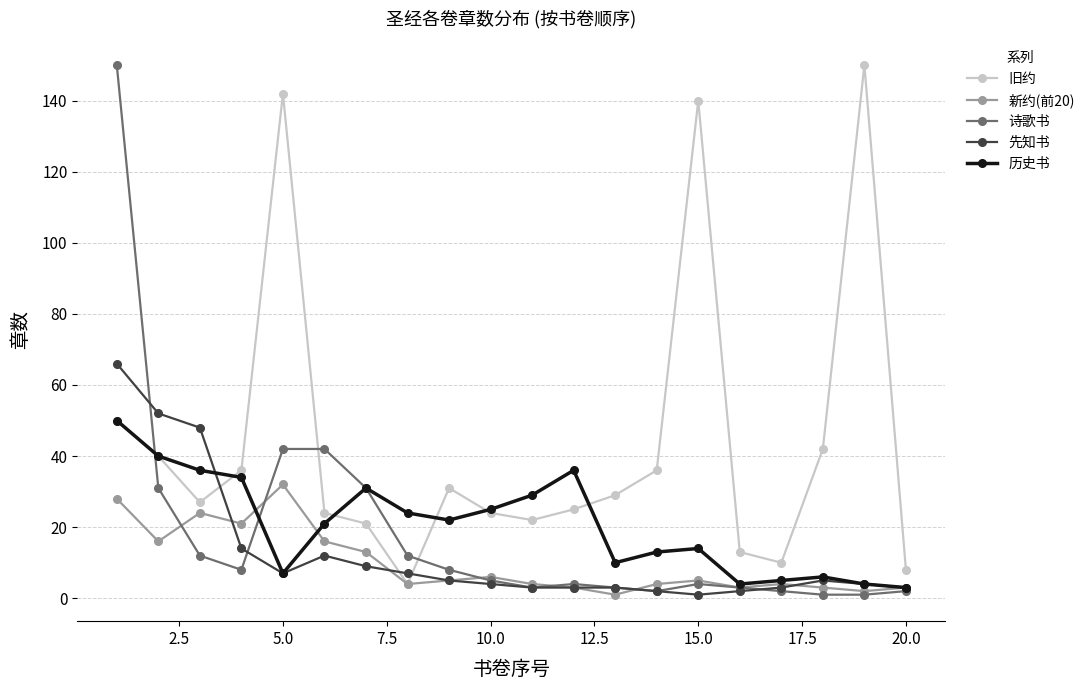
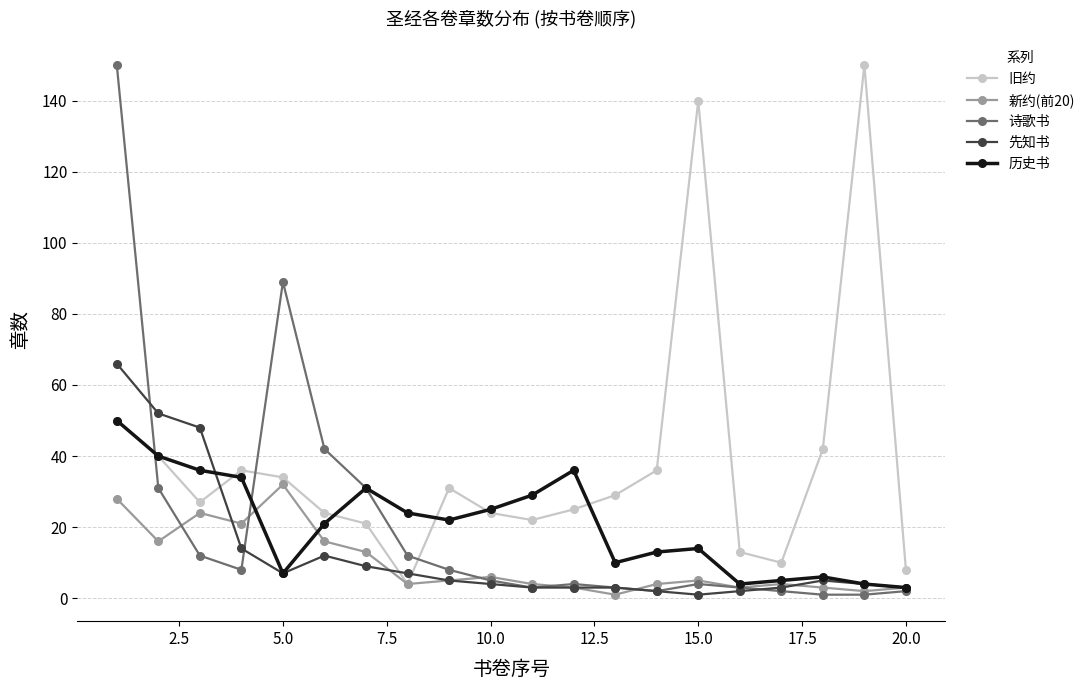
旧约, 5.0: 142 -> 34
诗歌书, 5.0: 42 -> 89
